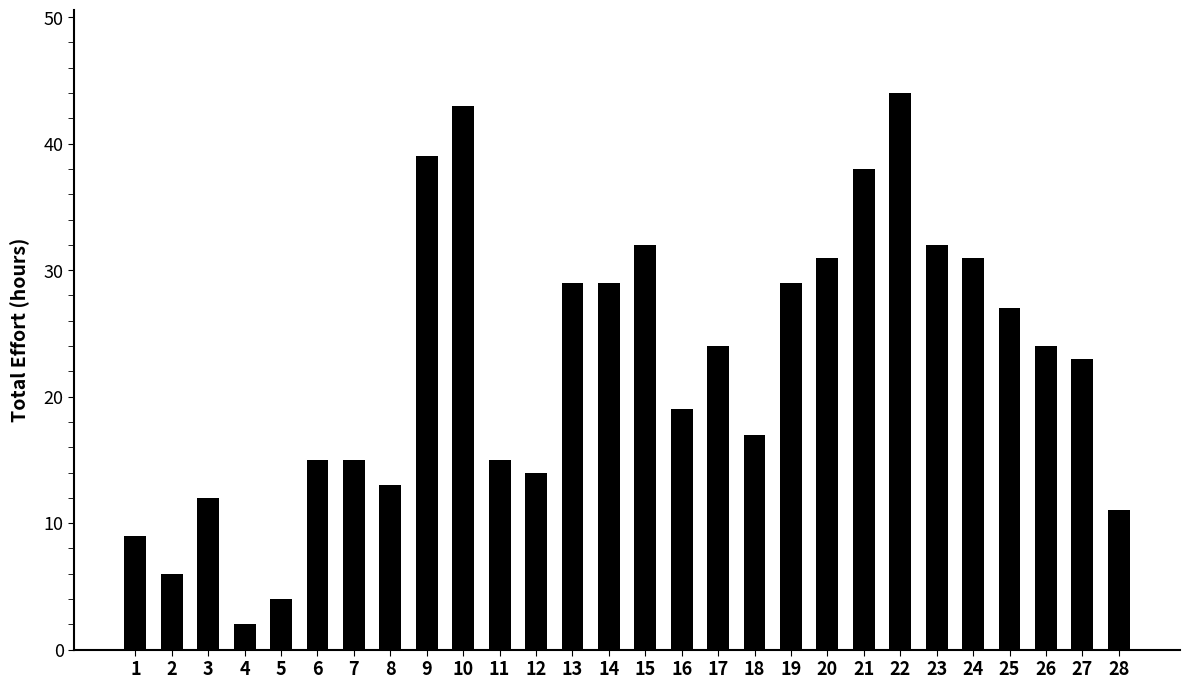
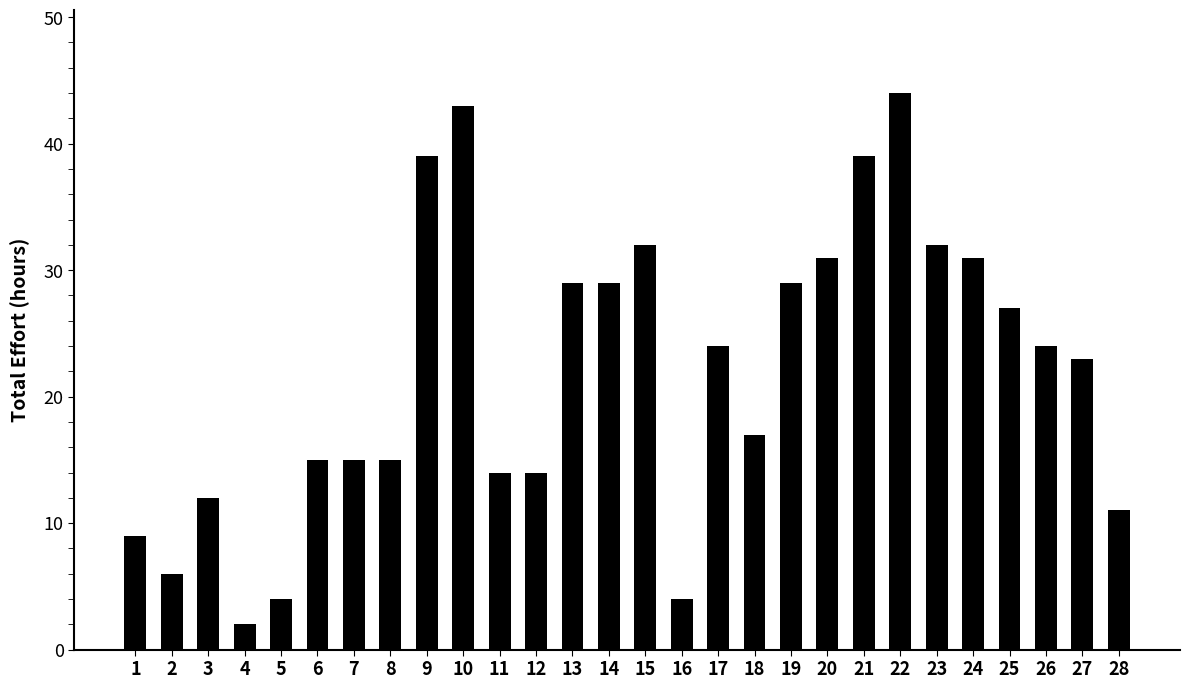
8: 13 -> 15
11: 15 -> 14
16: 19 -> 4
21: 38 -> 39
